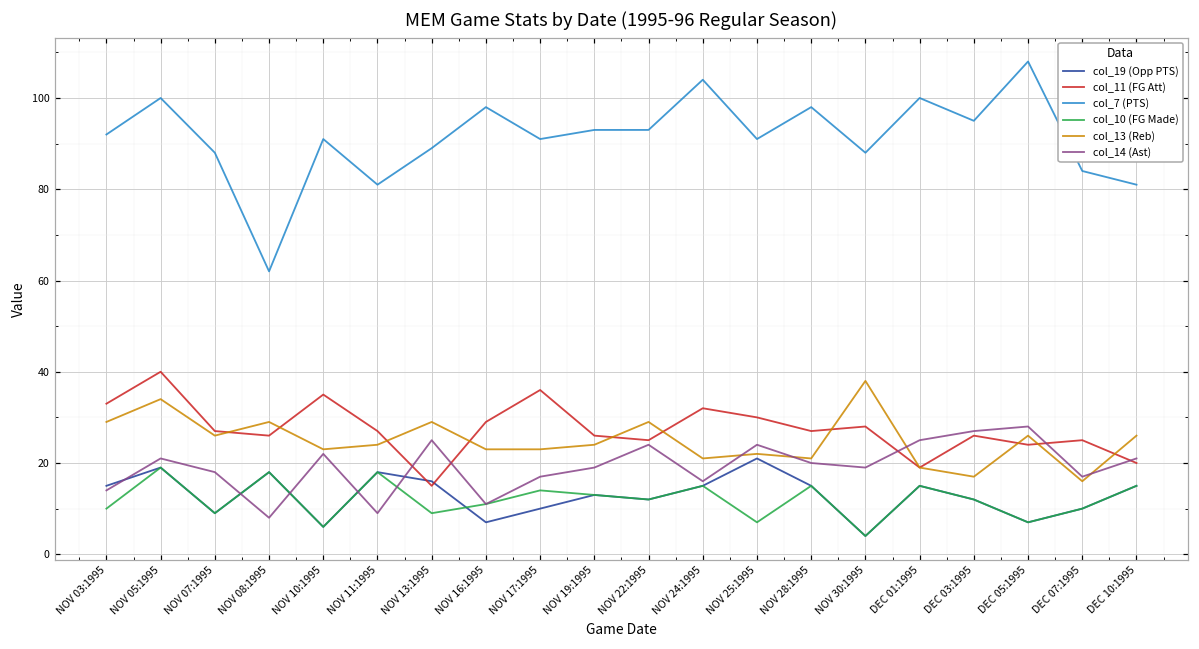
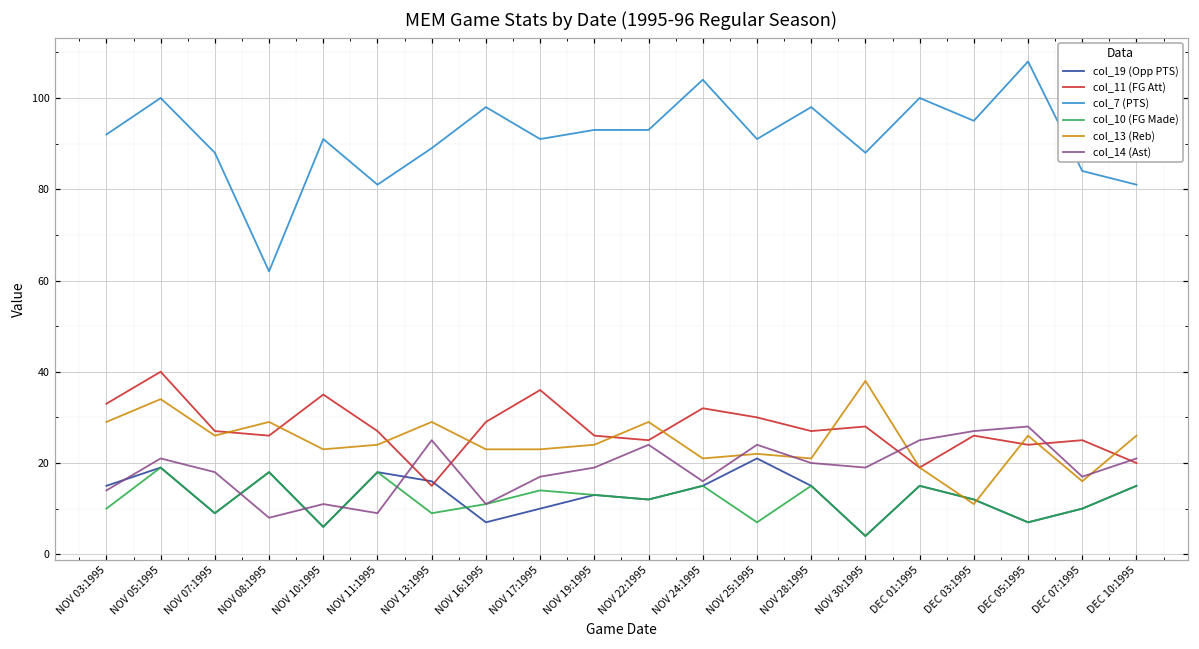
col_14 (Ast), NOV 10:1995: 22 -> 11
col_13 (Reb), DEC 03:1995: 17 -> 11
